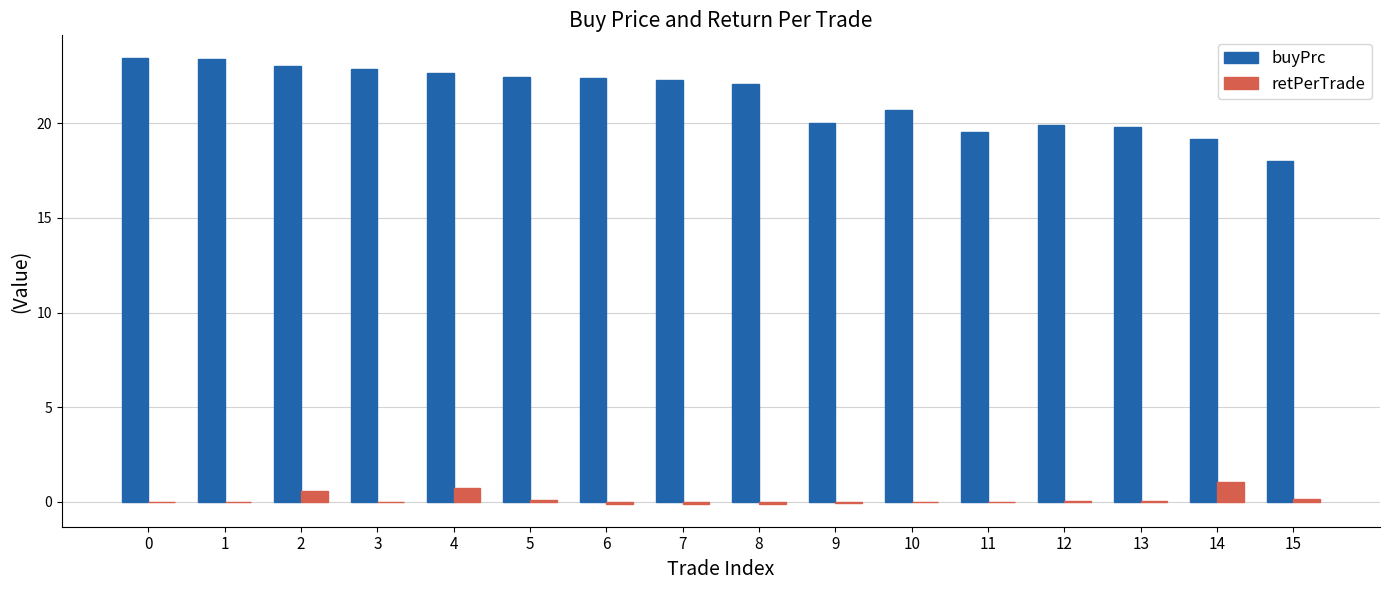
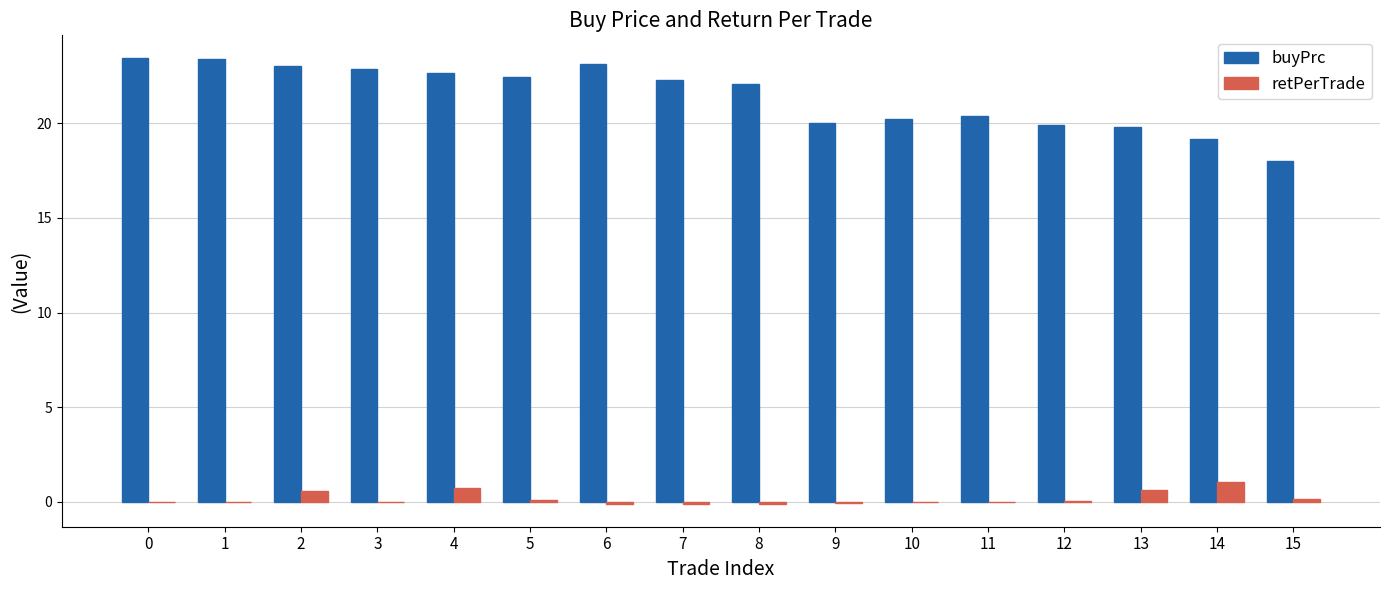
buyPrc, 6: 22.4 -> 23.1
buyPrc, 10: 20.7 -> 20.2
buyPrc, 11: 19.5 -> 20.4
retPerTrade, 13: 0.1 -> 0.6
